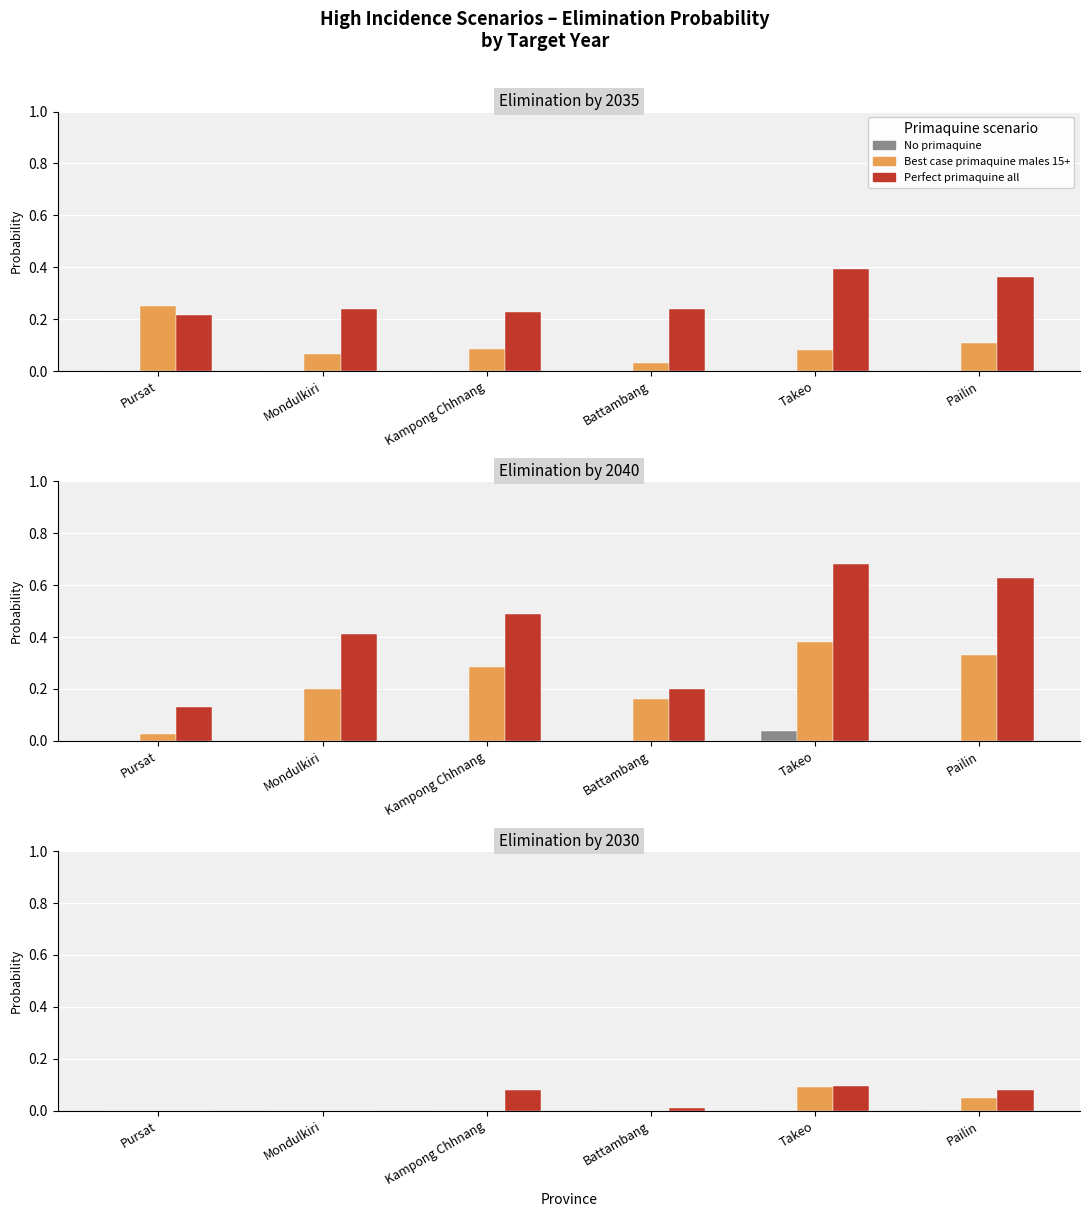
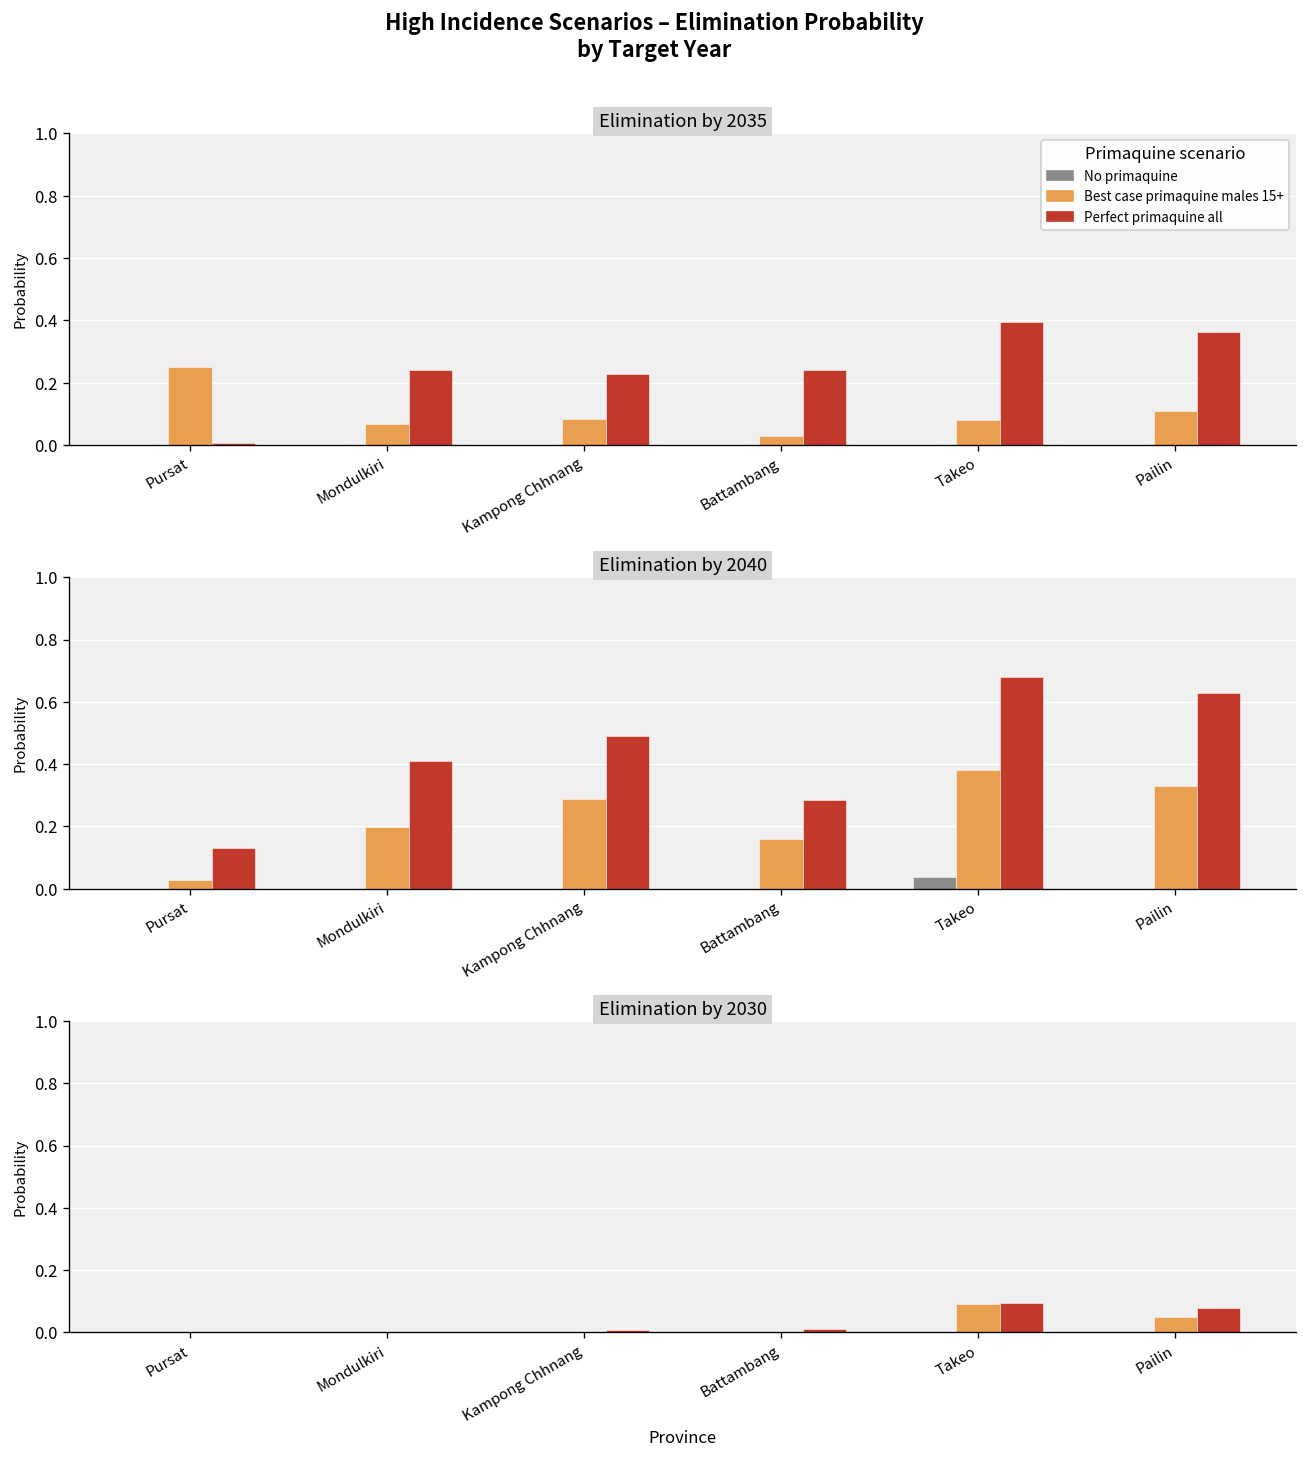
Elimination by 2035, Perfect primaquine all, Pursat: 0.22 -> 0.01
Elimination by 2040, Perfect primaquine all, Battambang: 0.20 -> 0.28
Elimination by 2030, Perfect primaquine all, Kampong Chhnang: 0.08 -> 0.01
